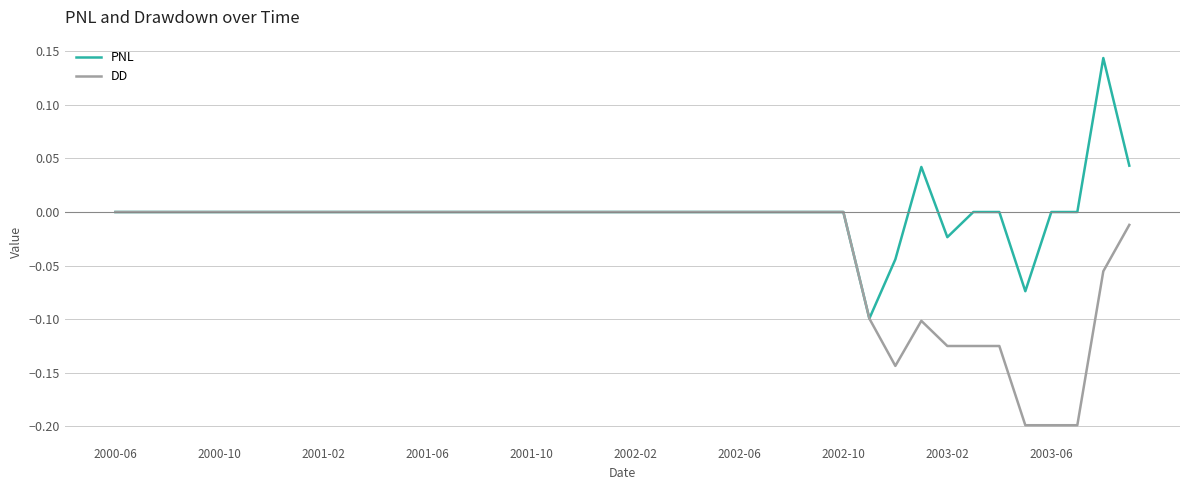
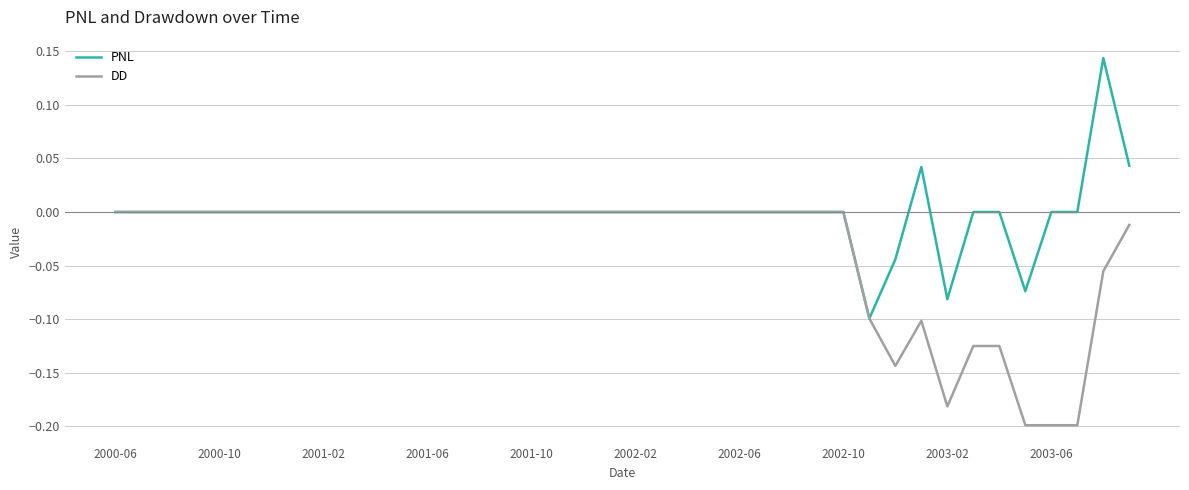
PNL, 2003-02: -0.024 -> -0.081
DD, 2003-02: -0.125 -> -0.182
